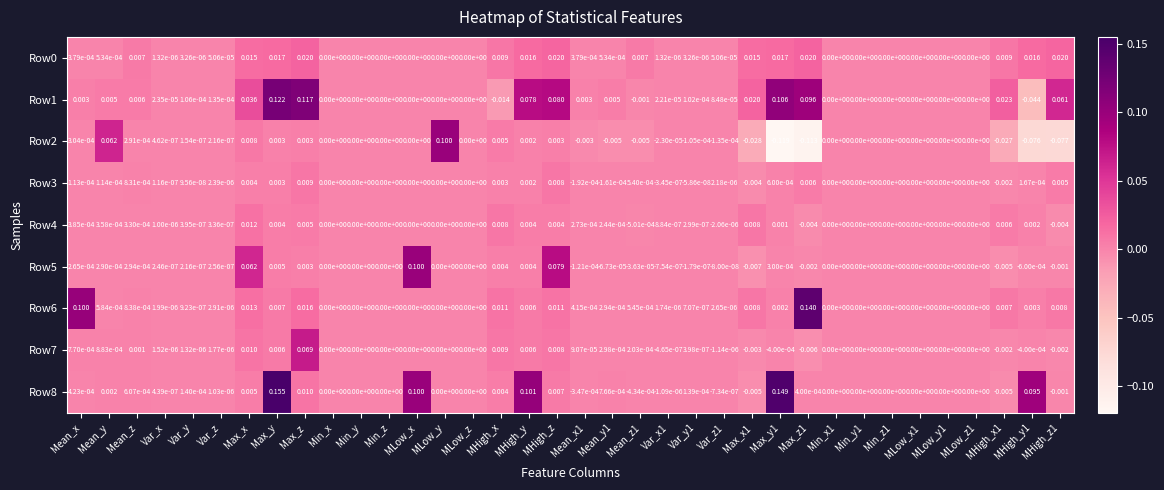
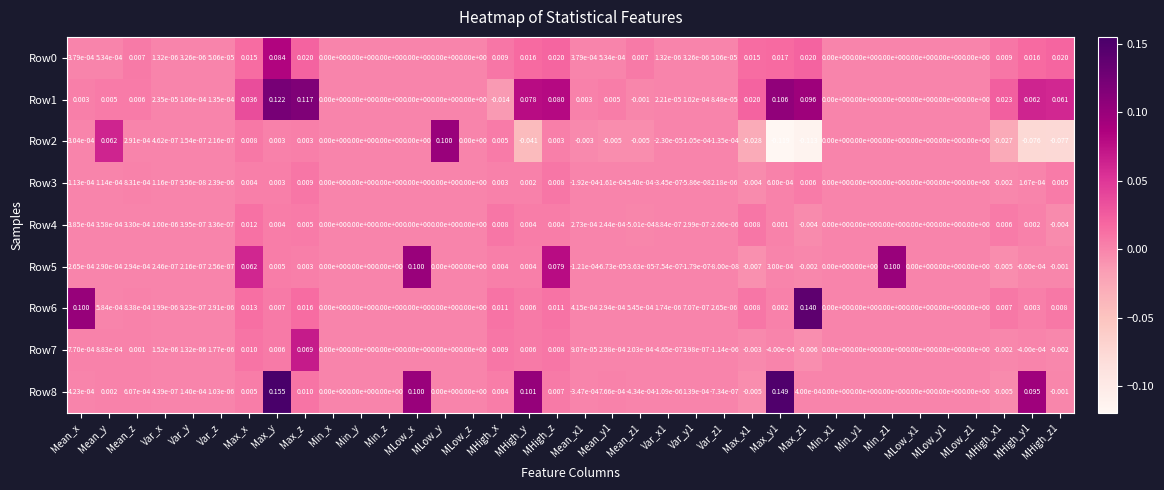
Row0, Max_y: 0.017 -> 0.084
Row1, MHigh_y1: -0.044 -> 0.062
Row2, MHigh_y: 0.002 -> -0.041
Row5, Min_z1: 0.00e+00 -> 0.100
